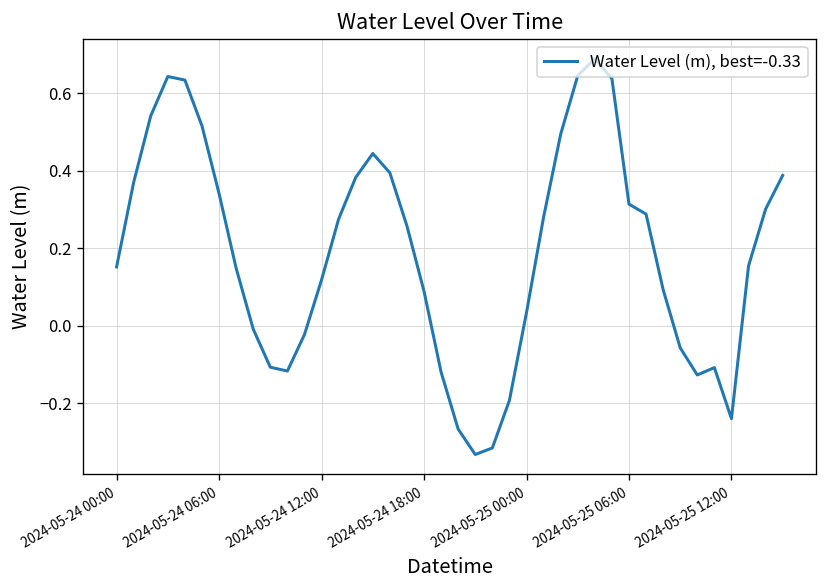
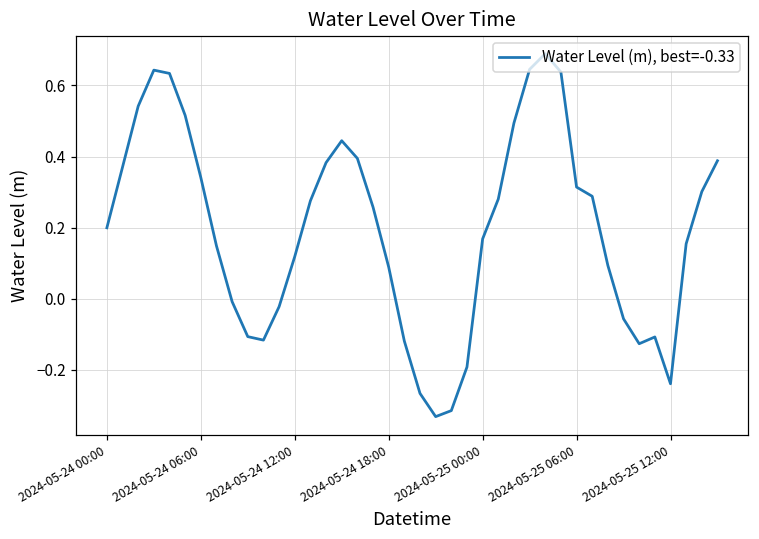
2024-05-24 00:00: 0.15 -> 0.20
2024-05-25 00:00: 0.03 -> 0.17
